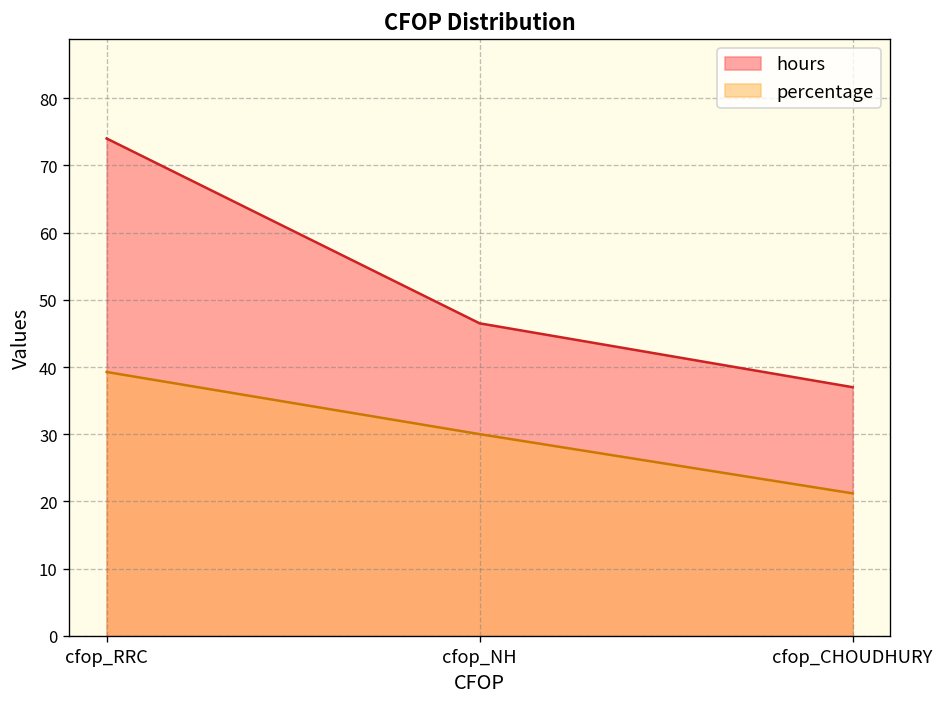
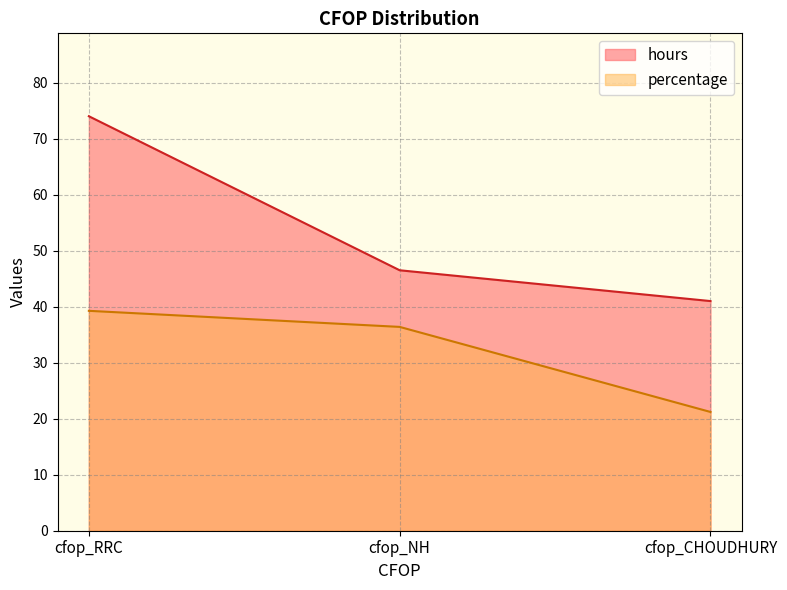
percentage, cfop_NH: 30 -> 36
hours, cfop_CHOUDHURY: 37 -> 41
